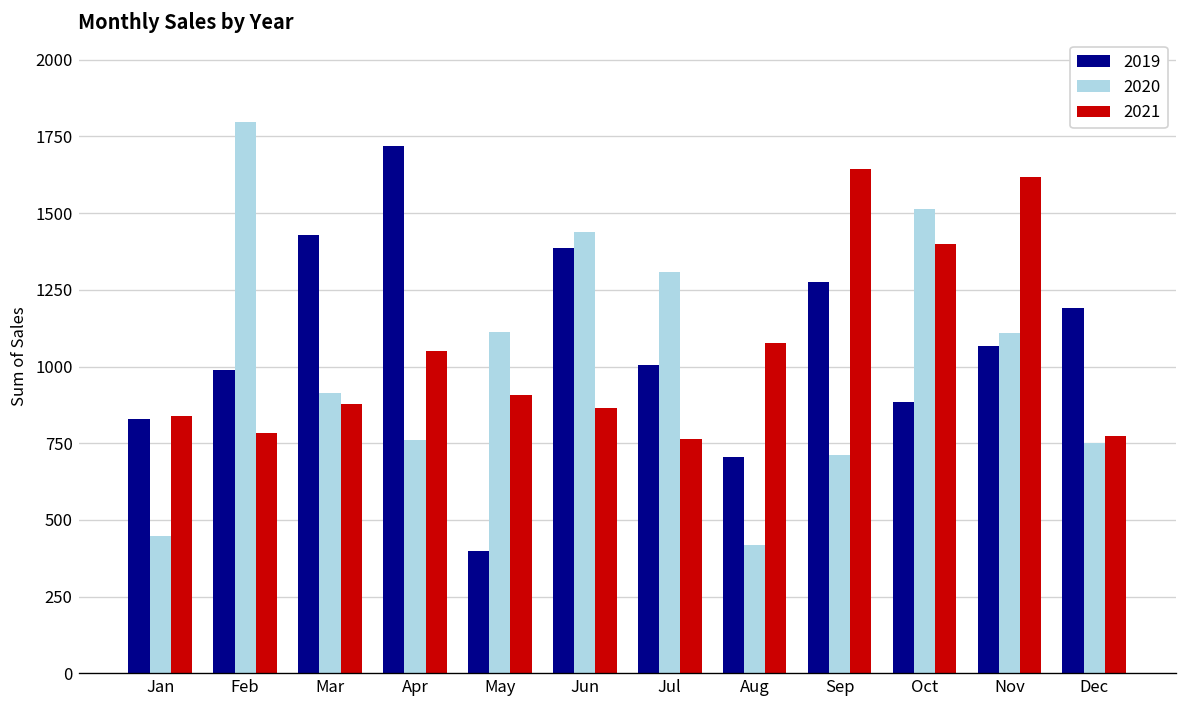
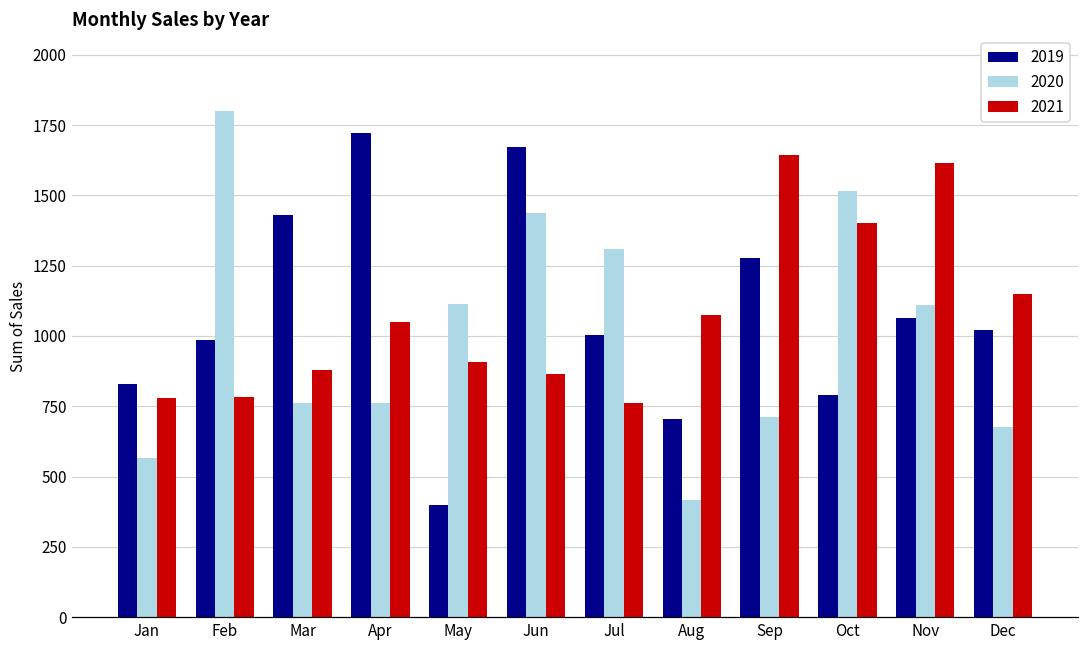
2020, Jan: 450 -> 570
2021, Jan: 840 -> 780
2020, Mar: 910 -> 760
2019, Jun: 1380 -> 1670
2019, Oct: 880 -> 790
2019, Dec: 1190 -> 1020
2020, Dec: 750 -> 680
2021, Dec: 770 -> 1150
